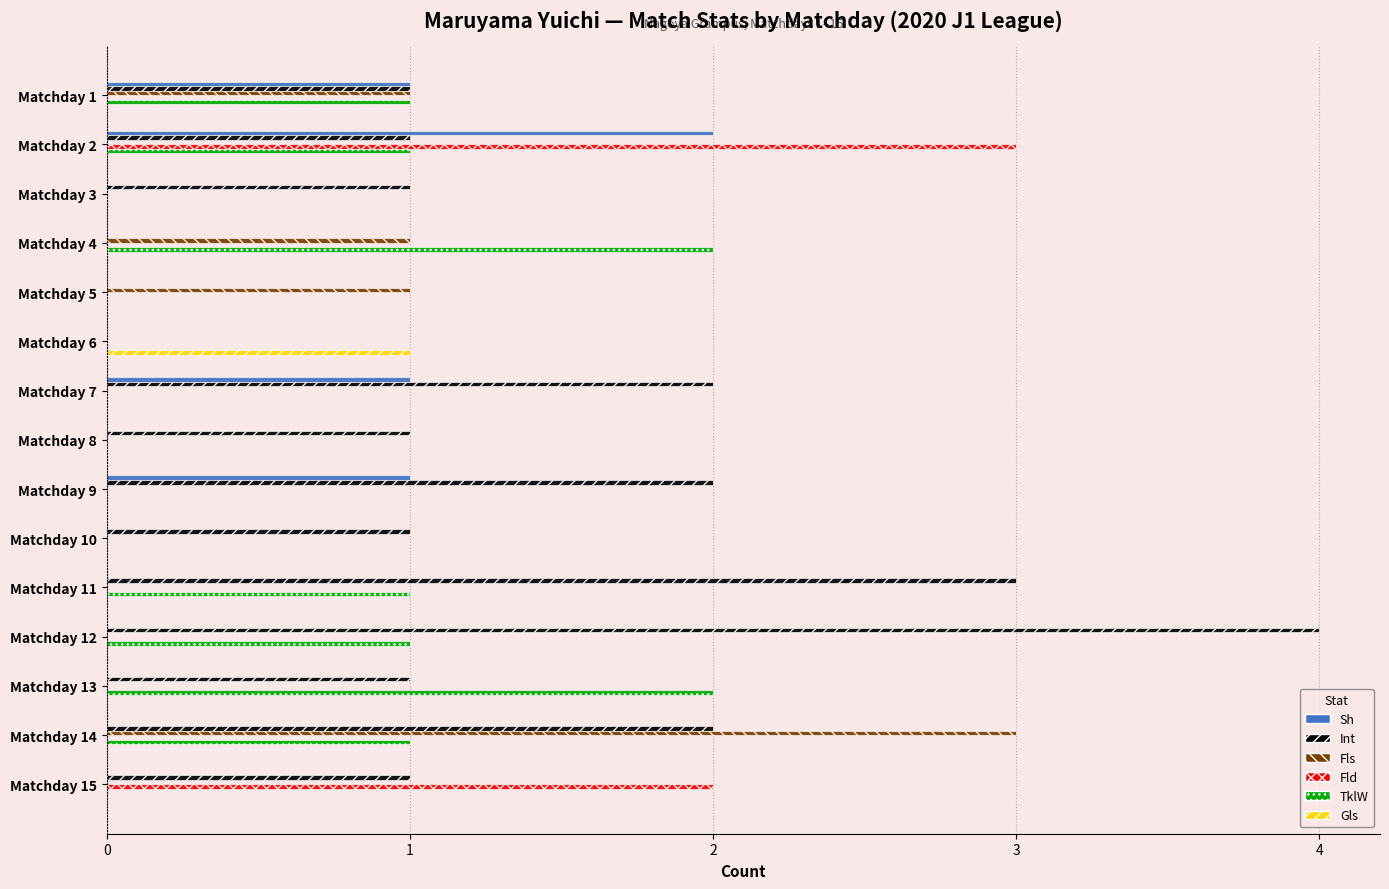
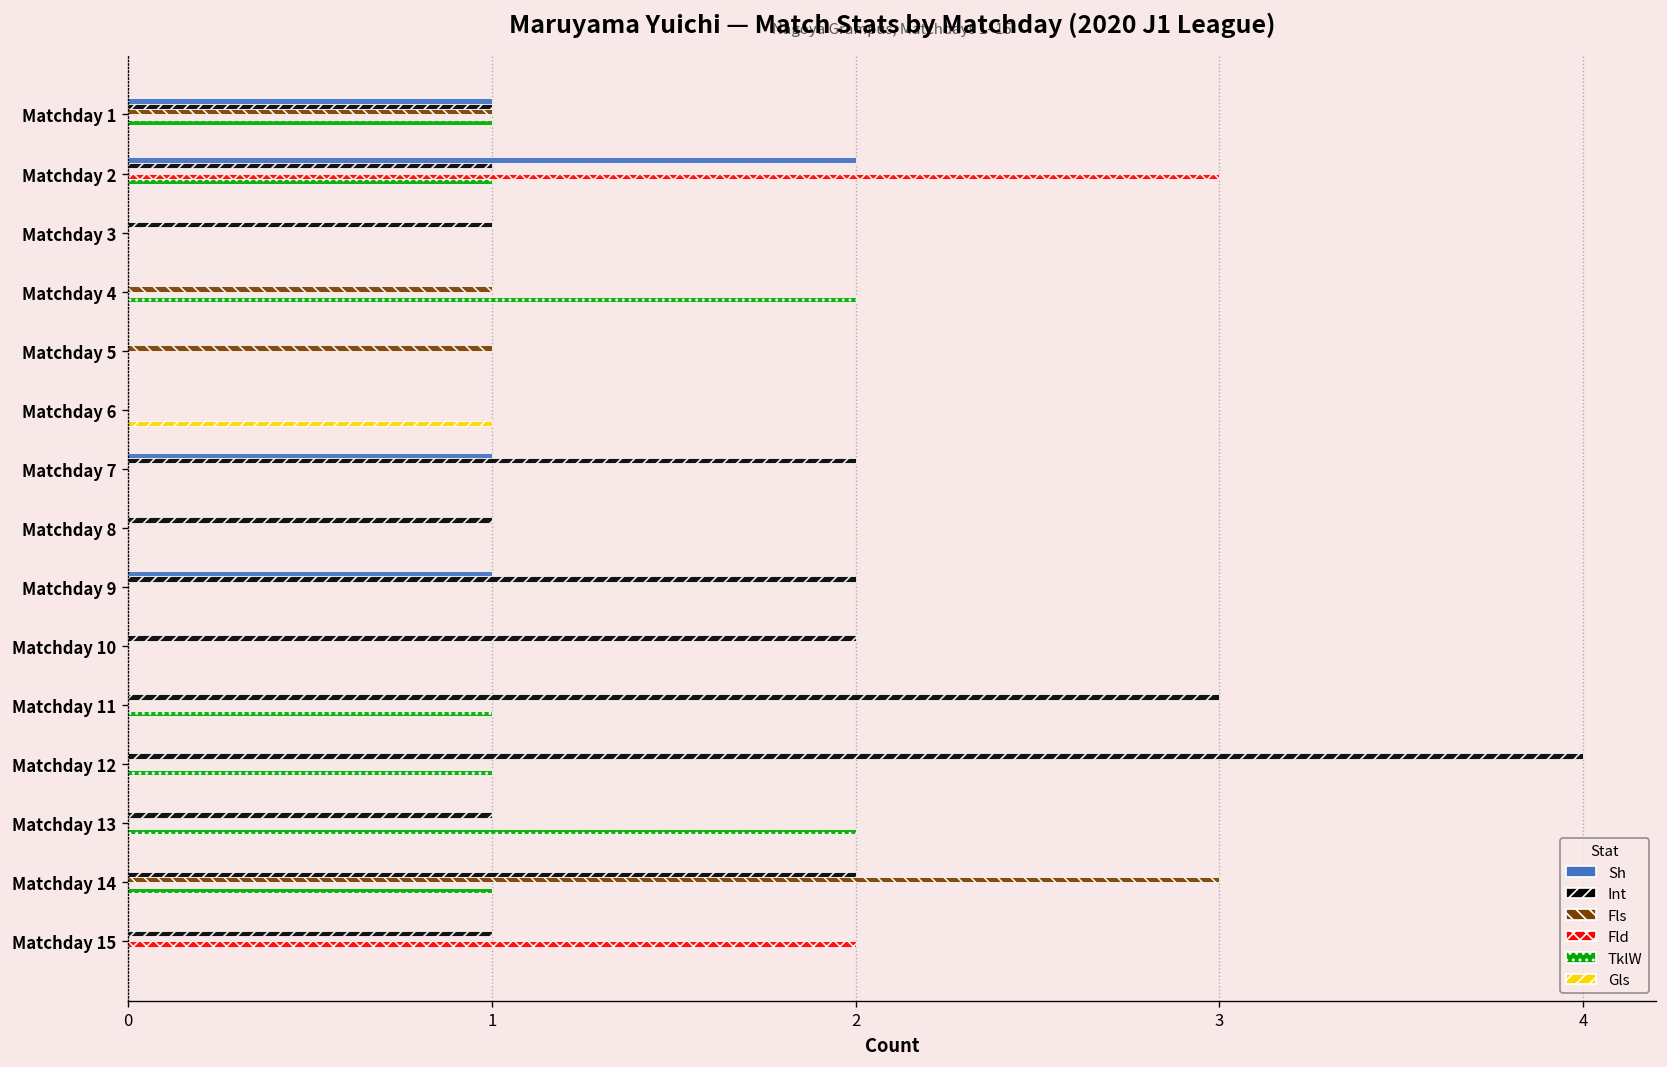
Int, Matchday 10: 1 -> 2
